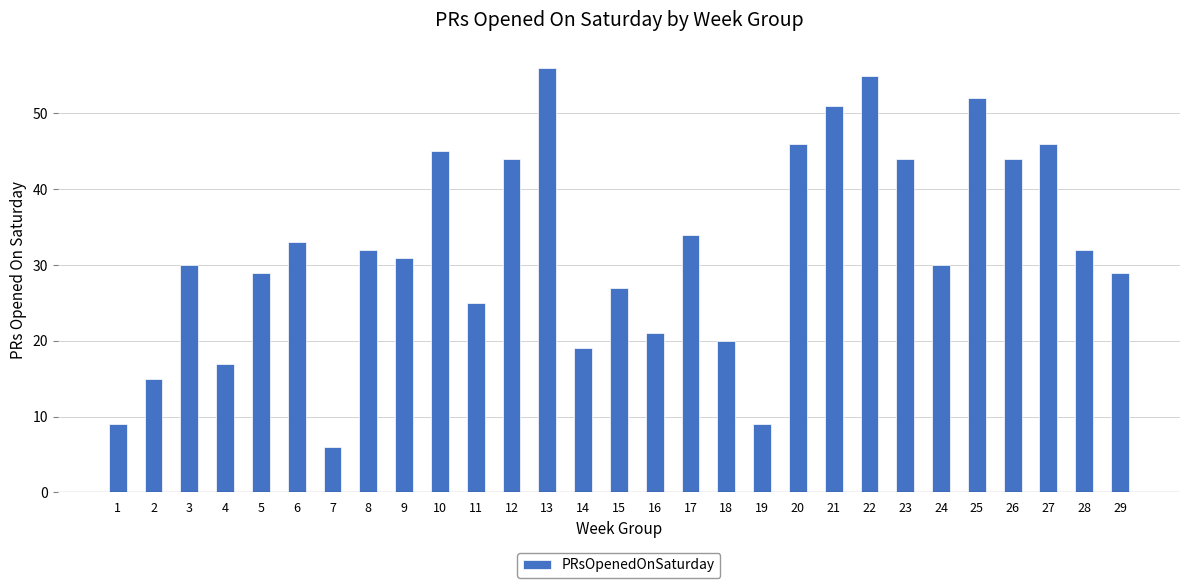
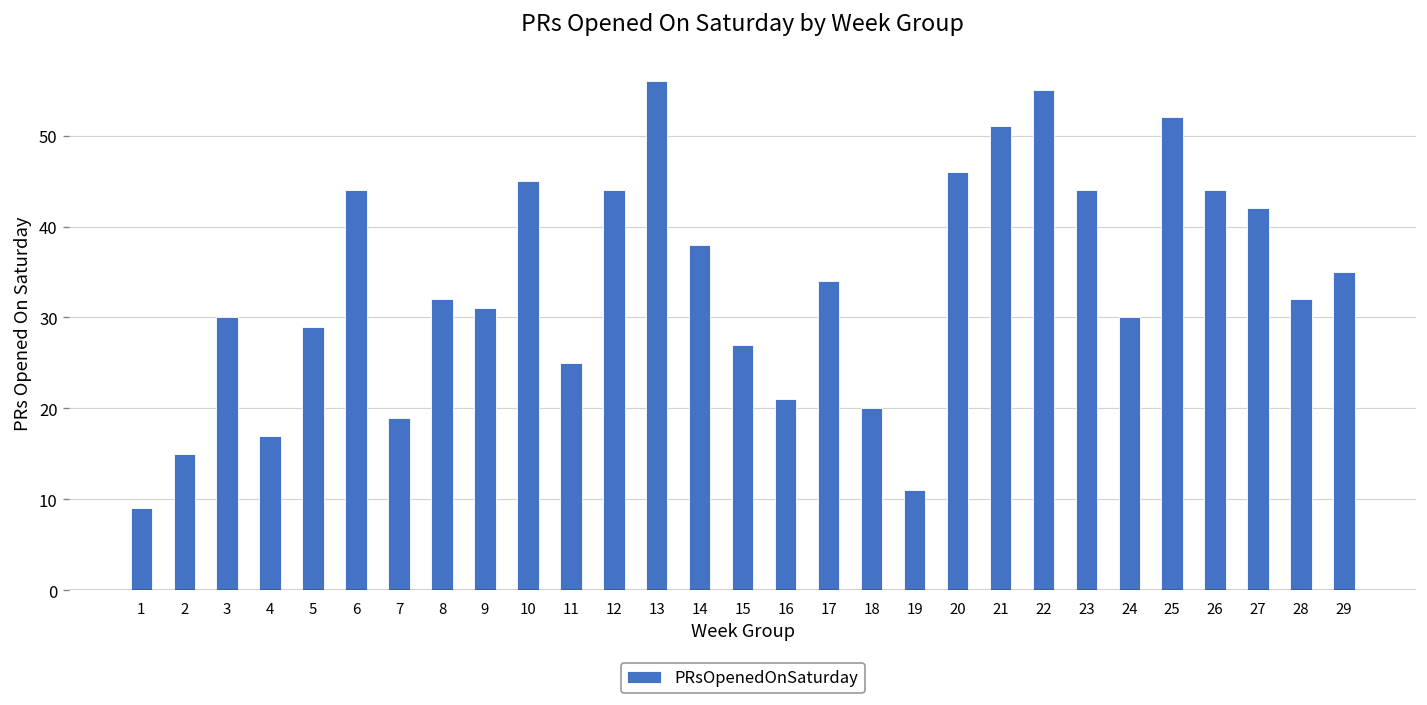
6: 33 -> 44
7: 6 -> 19
14: 19 -> 38
19: 9 -> 11
27: 46 -> 42
29: 29 -> 35
